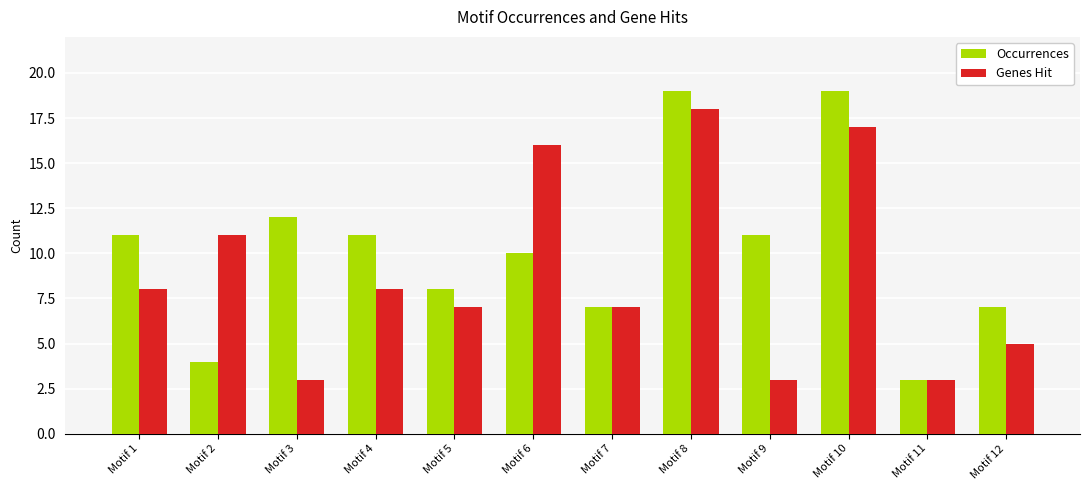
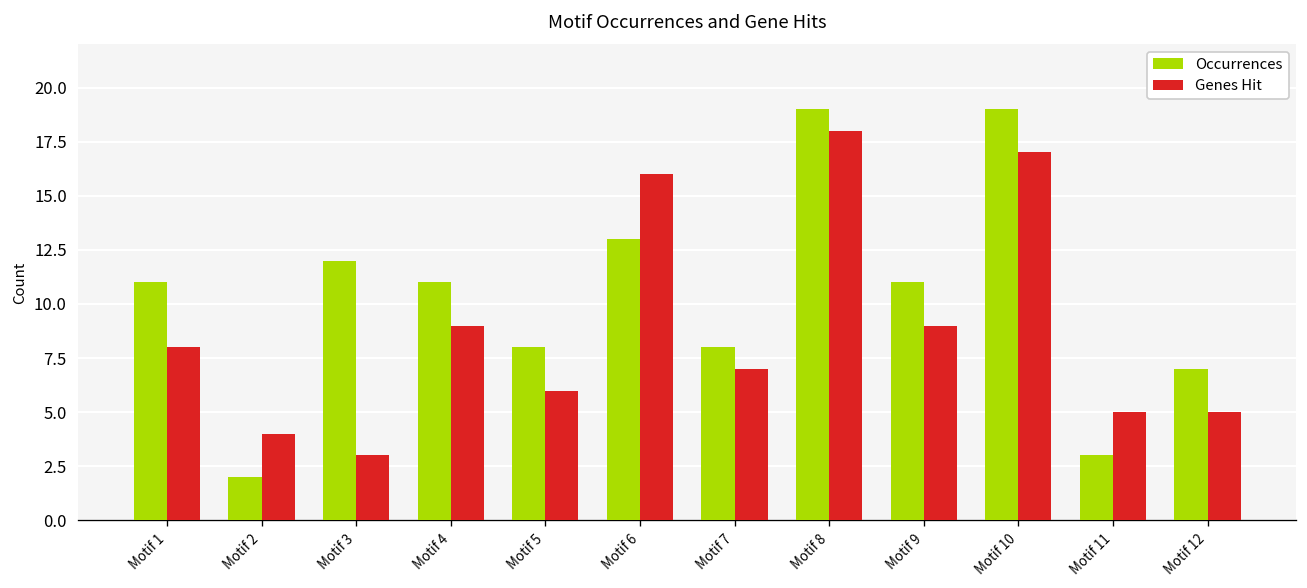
Occurrences, Motif 2: 4 -> 2
Genes Hit, Motif 2: 11 -> 4
Genes Hit, Motif 4: 8 -> 9
Genes Hit, Motif 5: 7 -> 6
Occurrences, Motif 6: 10 -> 13
Occurrences, Motif 7: 7 -> 8
Genes Hit, Motif 9: 3 -> 9
Genes Hit, Motif 11: 3 -> 5
